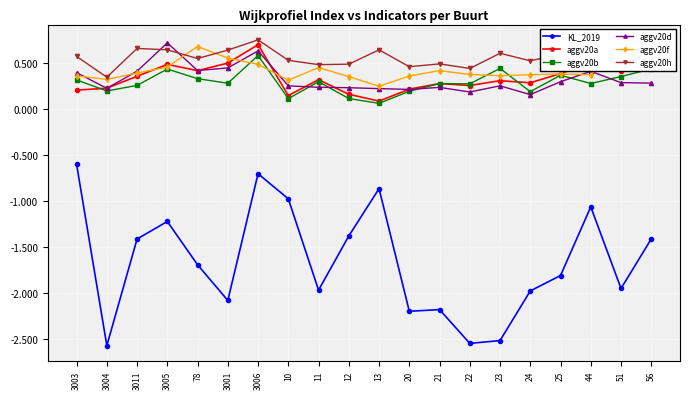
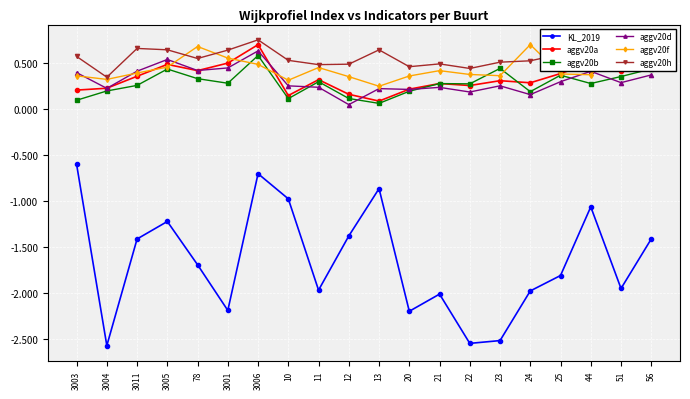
aggv20b, 3003: 0.3 -> 0.1
aggv20d, 3005: 0.7 -> 0.5
KL_2019, 3001: -2.1 -> -2.2
aggv20d, 12: 0.2 -> 0.1
KL_2019, 21: -2.2 -> -2.0
aggv20h, 23: 0.6 -> 0.5
aggv20f, 24: 0.4 -> 0.7
aggv20d, 56: 0.3 -> 0.4
